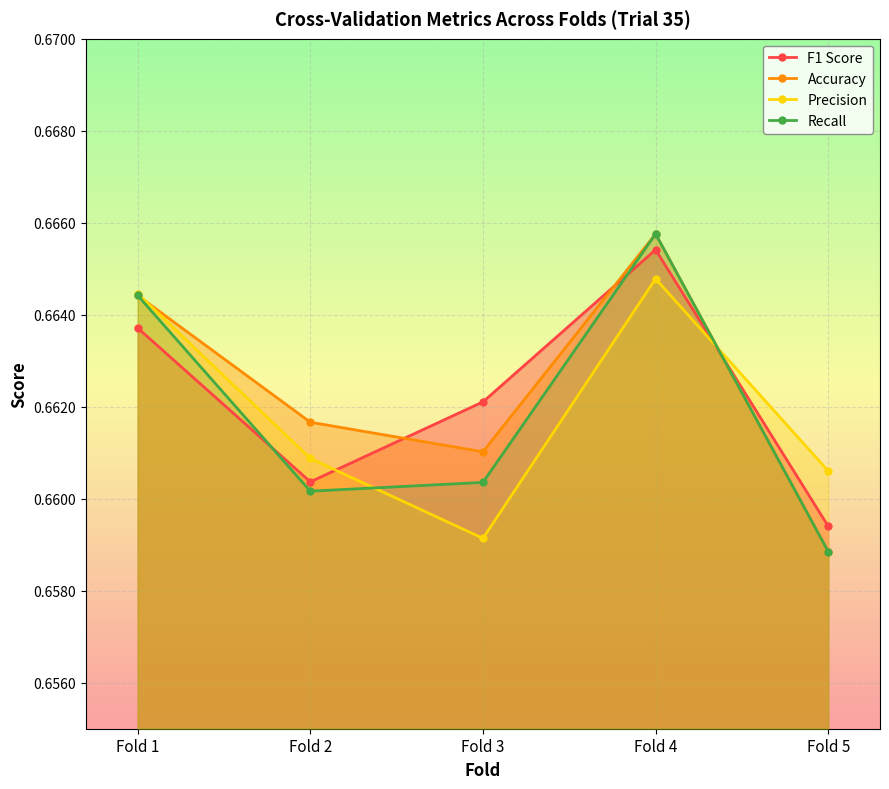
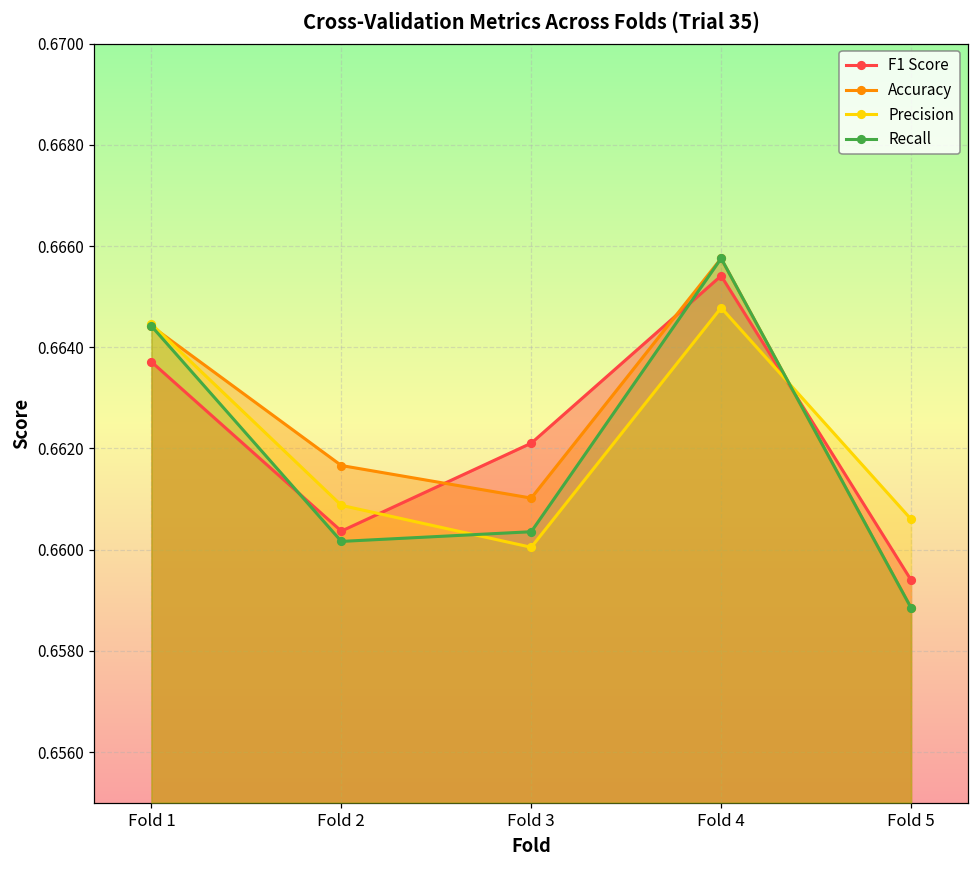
Precision, Fold 3: 0.6591 -> 0.6600
